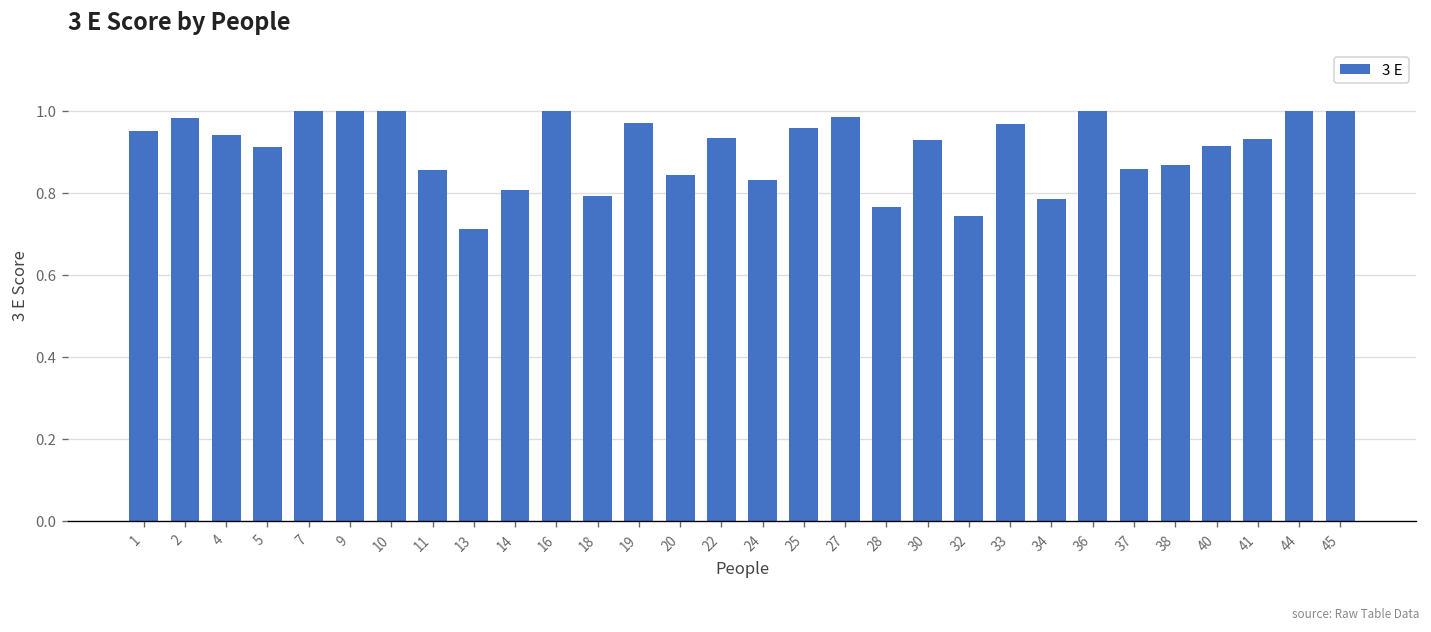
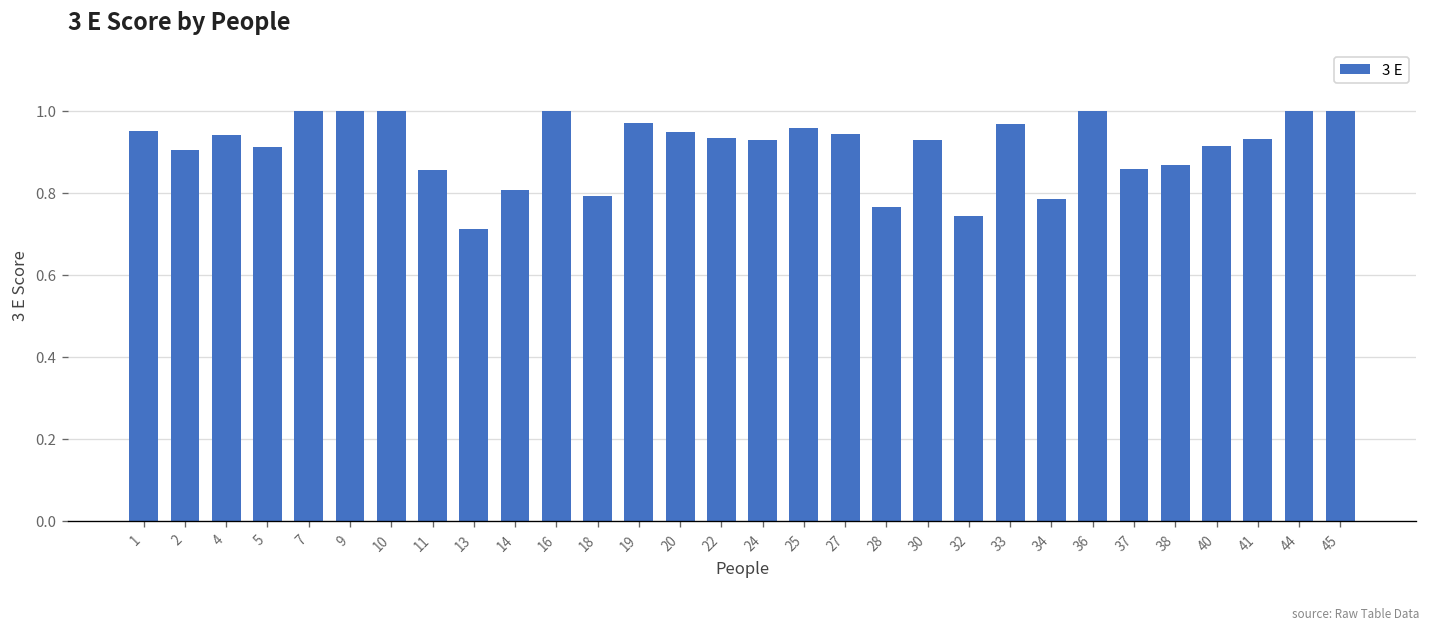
2: 0.98 -> 0.90
20: 0.84 -> 0.95
24: 0.83 -> 0.93
27: 0.99 -> 0.94
